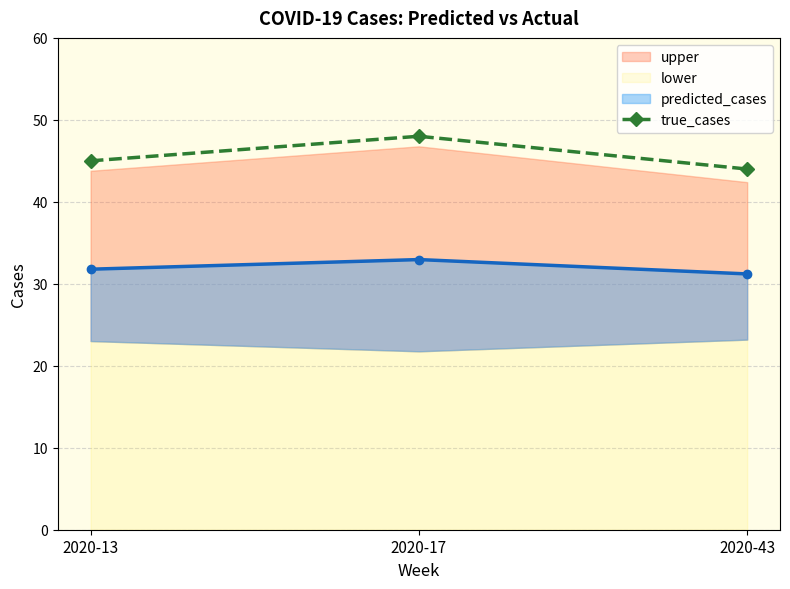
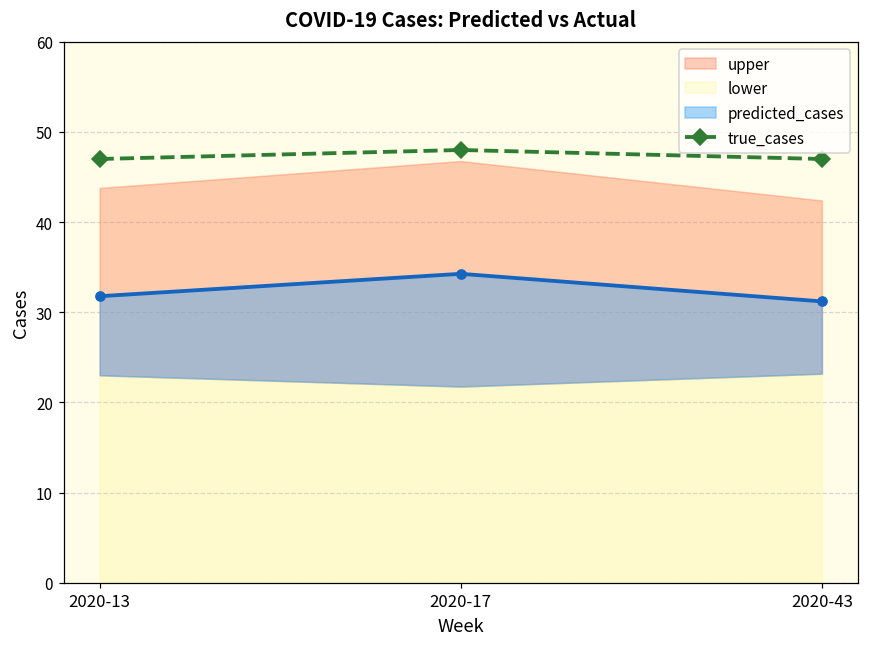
true_cases, 2020-13: 45 -> 47
predicted_cases, 2020-17: 33 -> 34
true_cases, 2020-43: 44 -> 47
